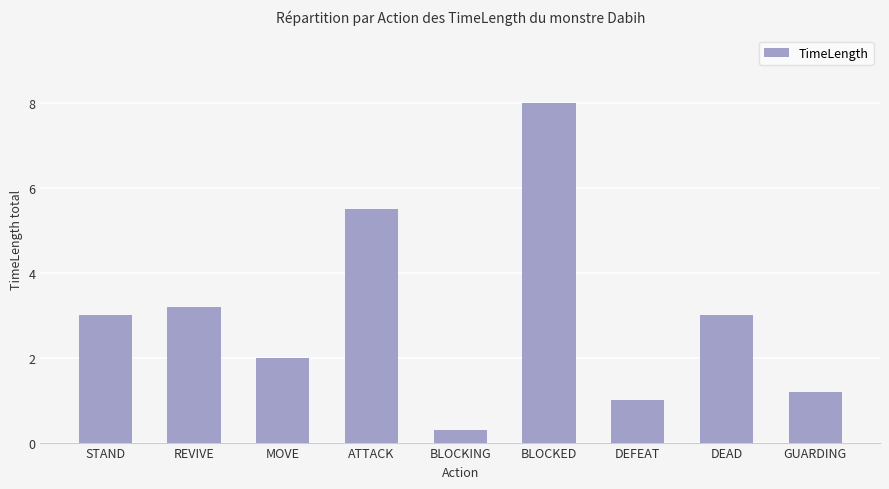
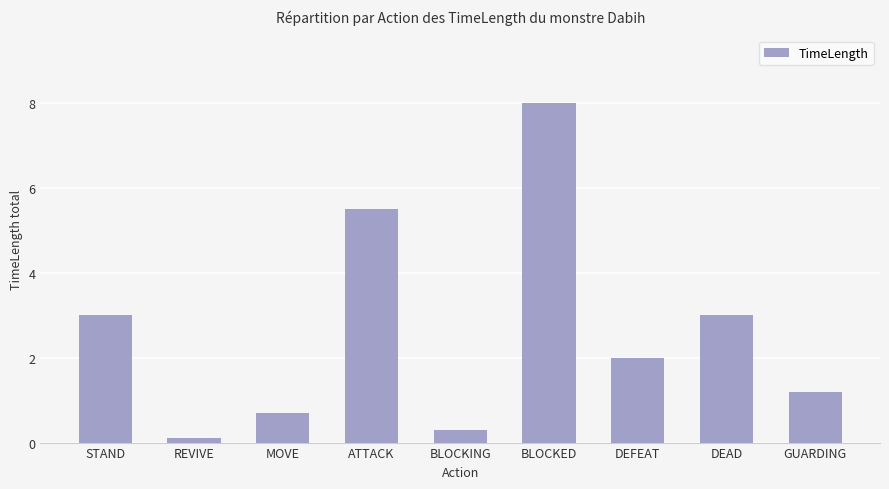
REVIVE: 3.2 -> 0.1
MOVE: 2.0 -> 0.7
DEFEAT: 1 -> 2
